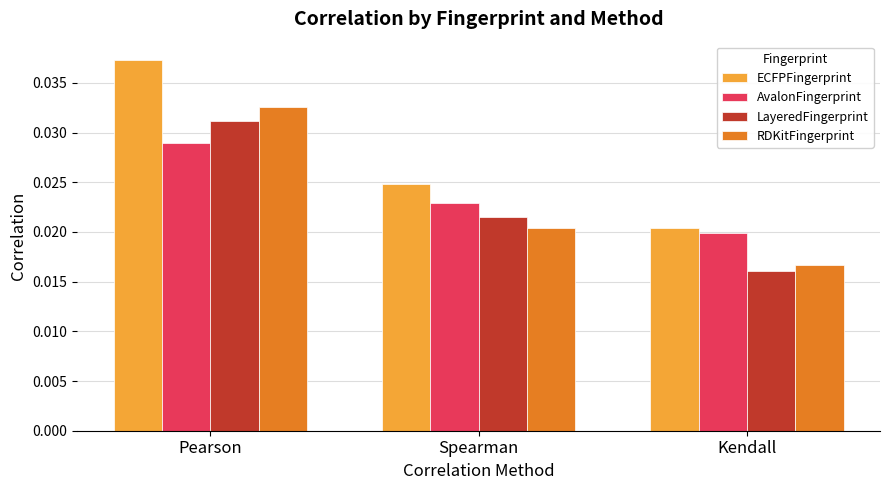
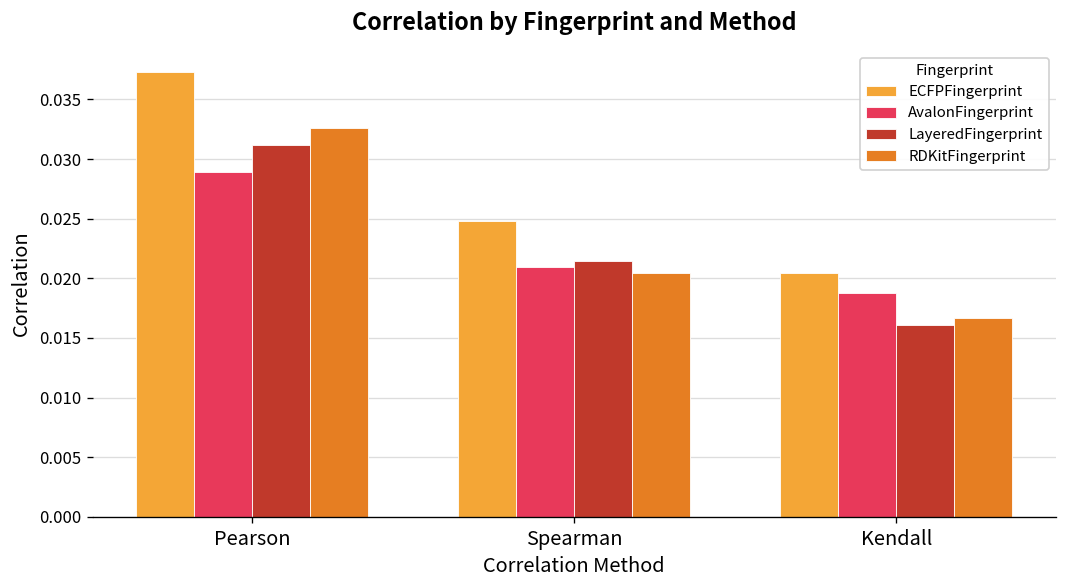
AvalonFingerprint, Spearman: 0.023 -> 0.021
AvalonFingerprint, Kendall: 0.020 -> 0.019
